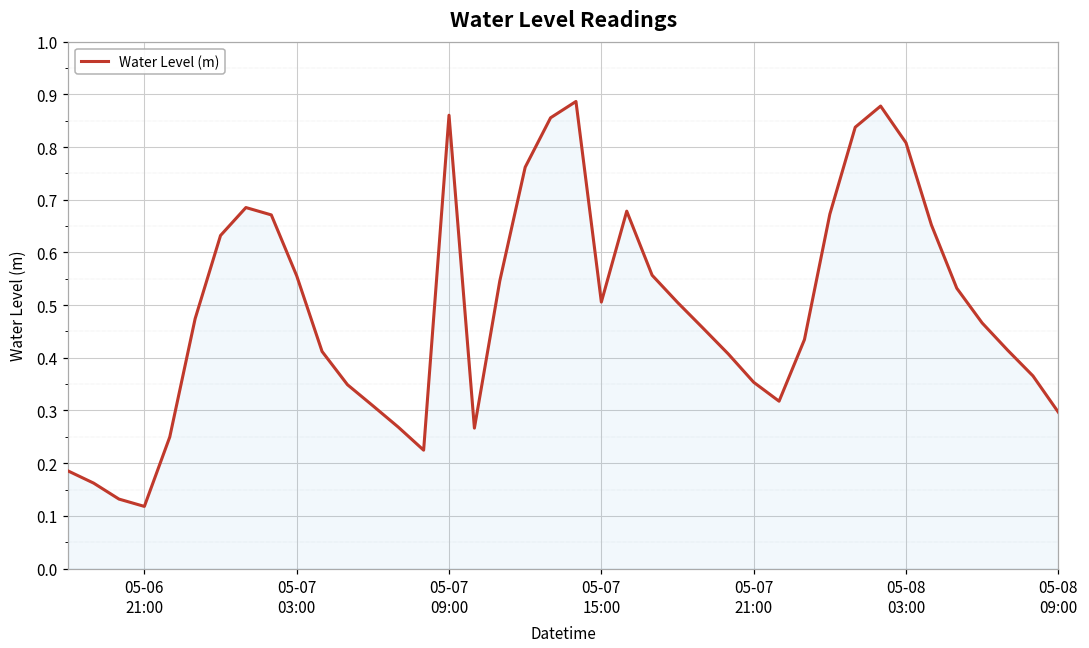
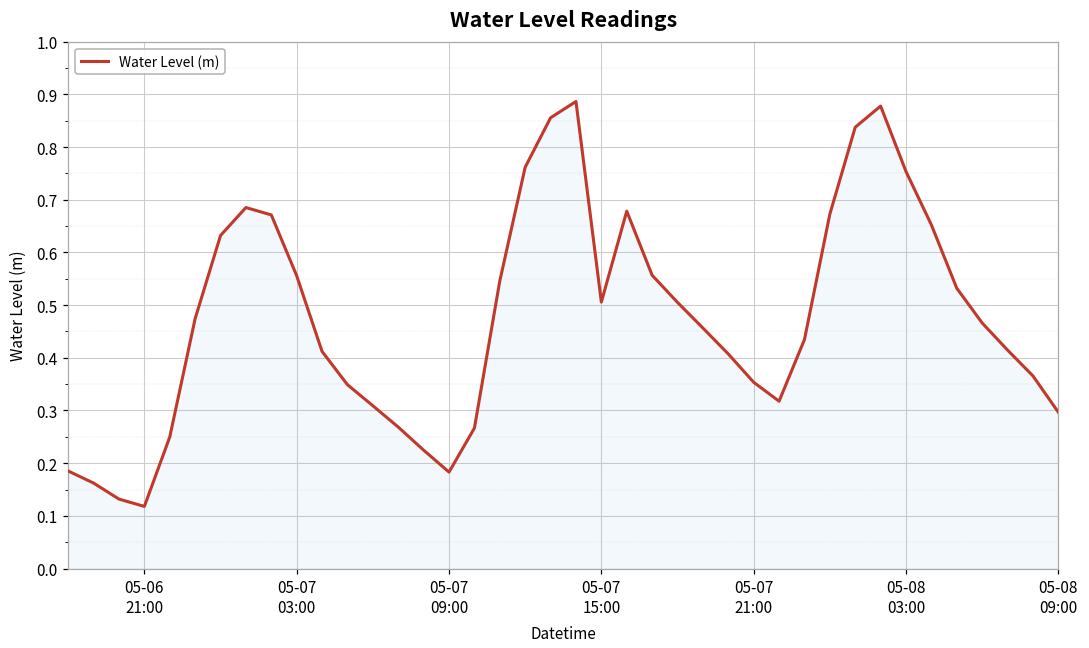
05-07 09:00: 0.86 -> 0.18
05-08 03:00: 0.81 -> 0.75
